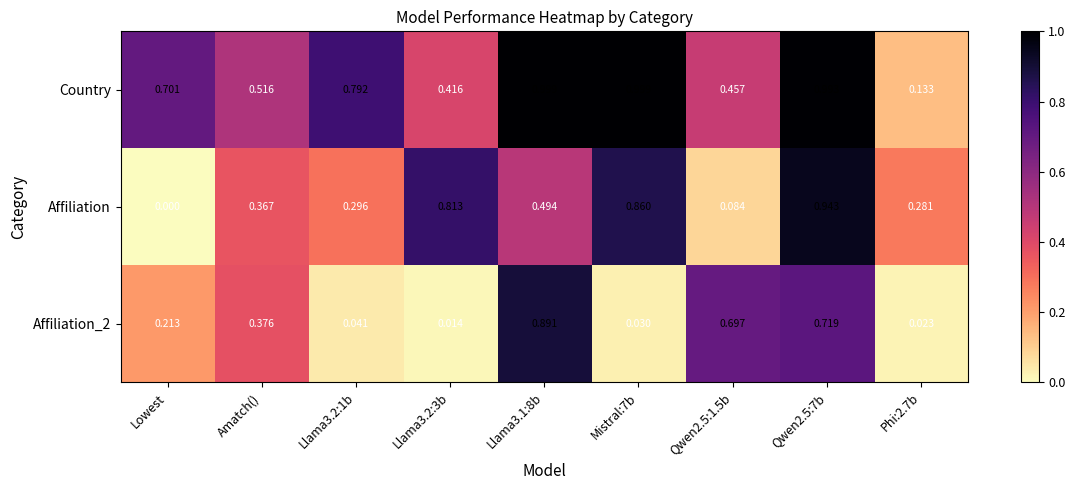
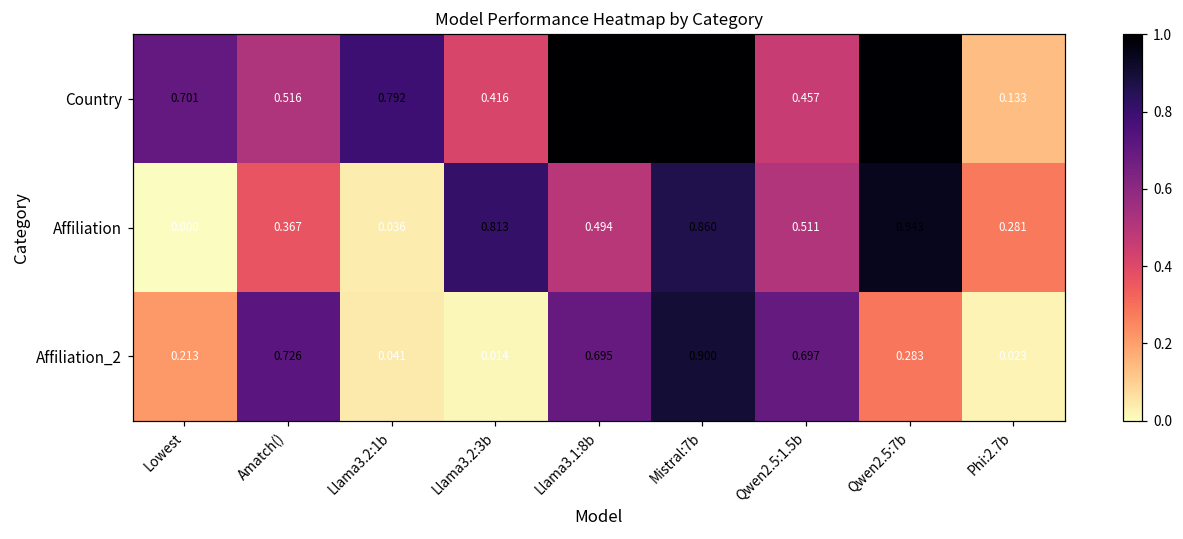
Affiliation, Llama3.2:1b: 0.296 -> 0.036
Affiliation, Qwen2.5:1.5b: 0.084 -> 0.511
Affiliation_2, Amatch(): 0.376 -> 0.726
Affiliation_2, Llama3.1:8b: 0.891 -> 0.695
Affiliation_2, Mistral:7b: 0.030 -> 0.900
Affiliation_2, Qwen2.5:7b: 0.719 -> 0.283
